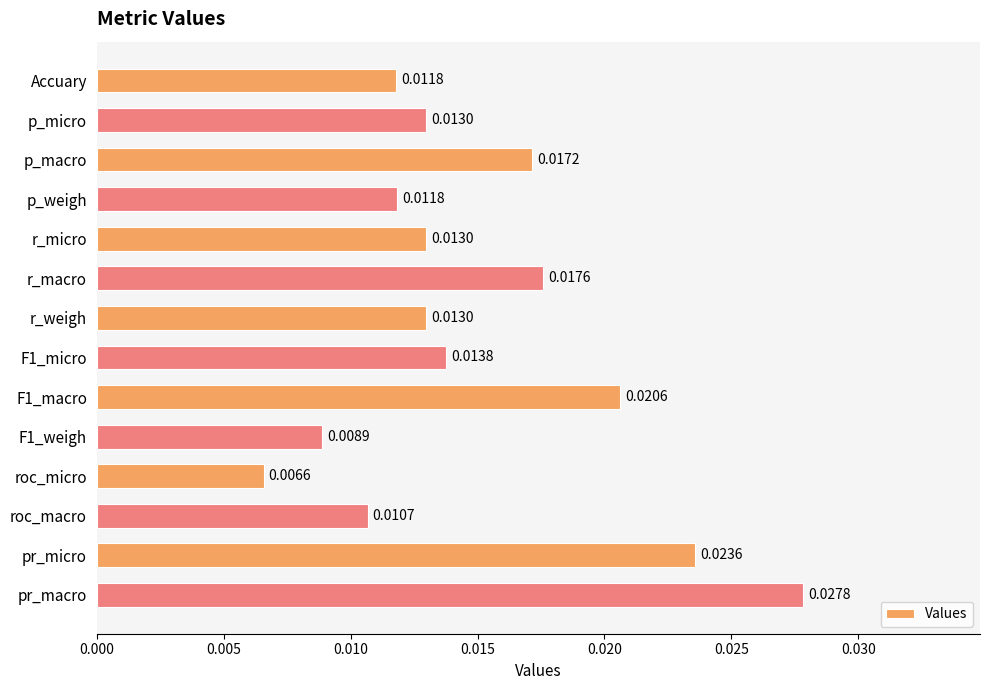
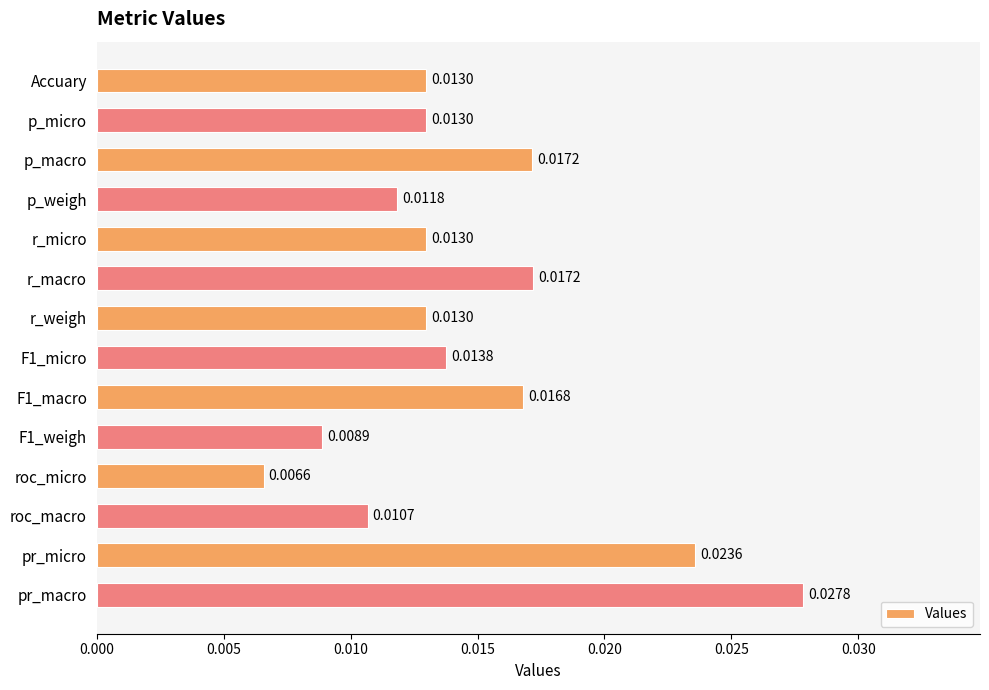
Accuary: 0.0118 -> 0.0130
r_macro: 0.0176 -> 0.0172
F1_macro: 0.0206 -> 0.0168
